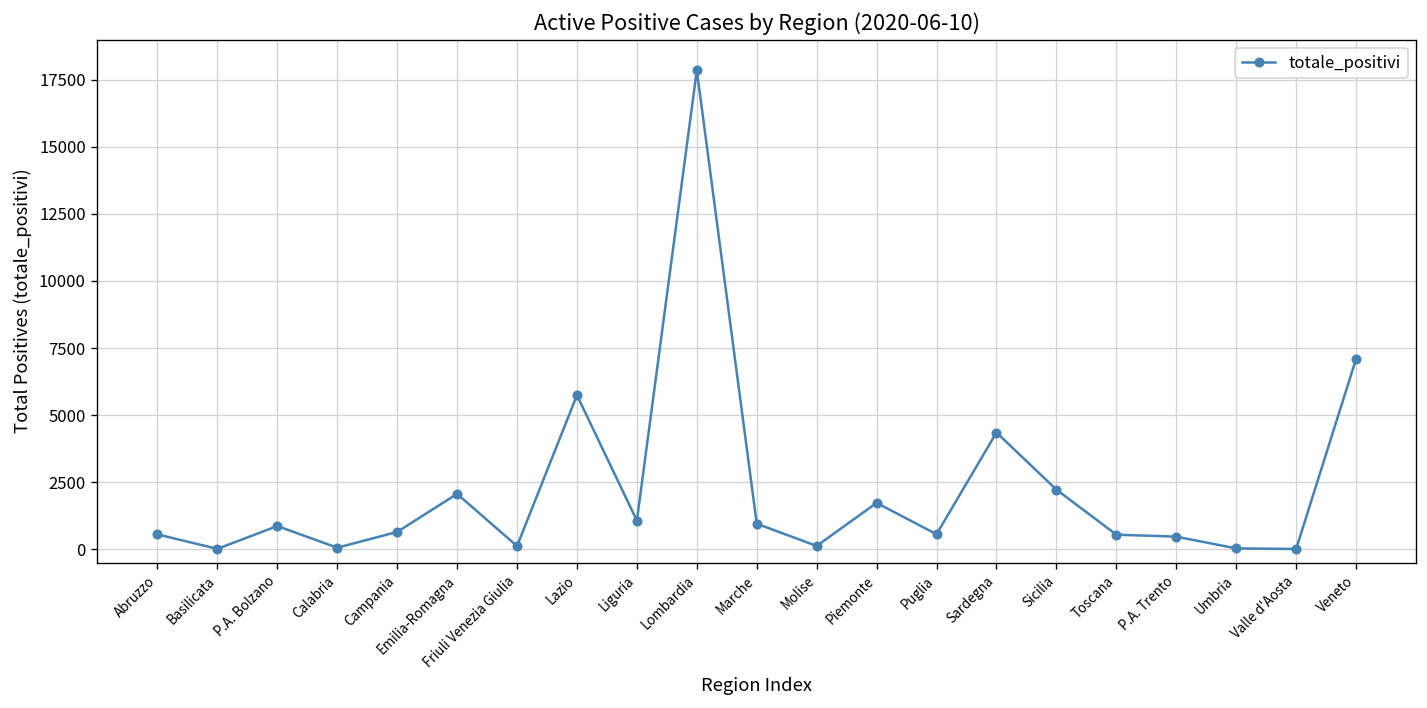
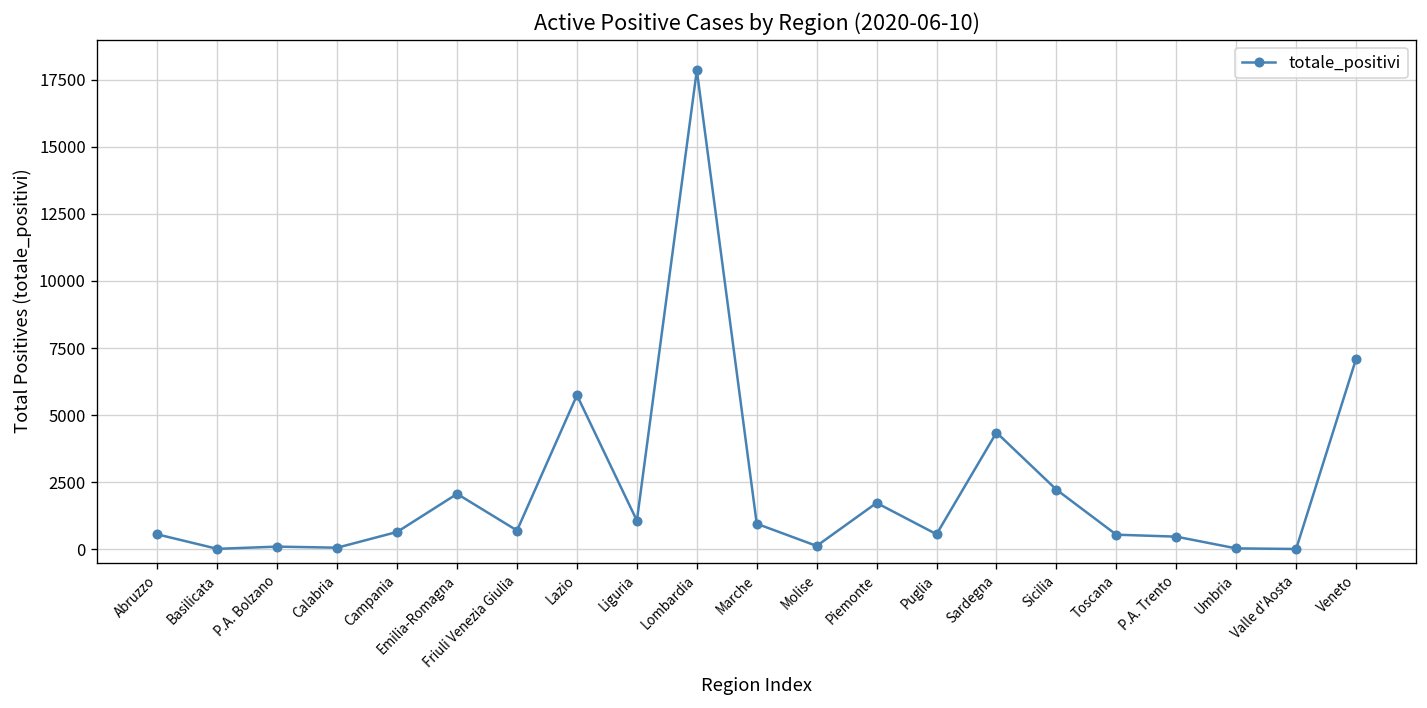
P.A. Bolzano: 900 -> 100
Friuli Venezia Giulia: 100 -> 700
